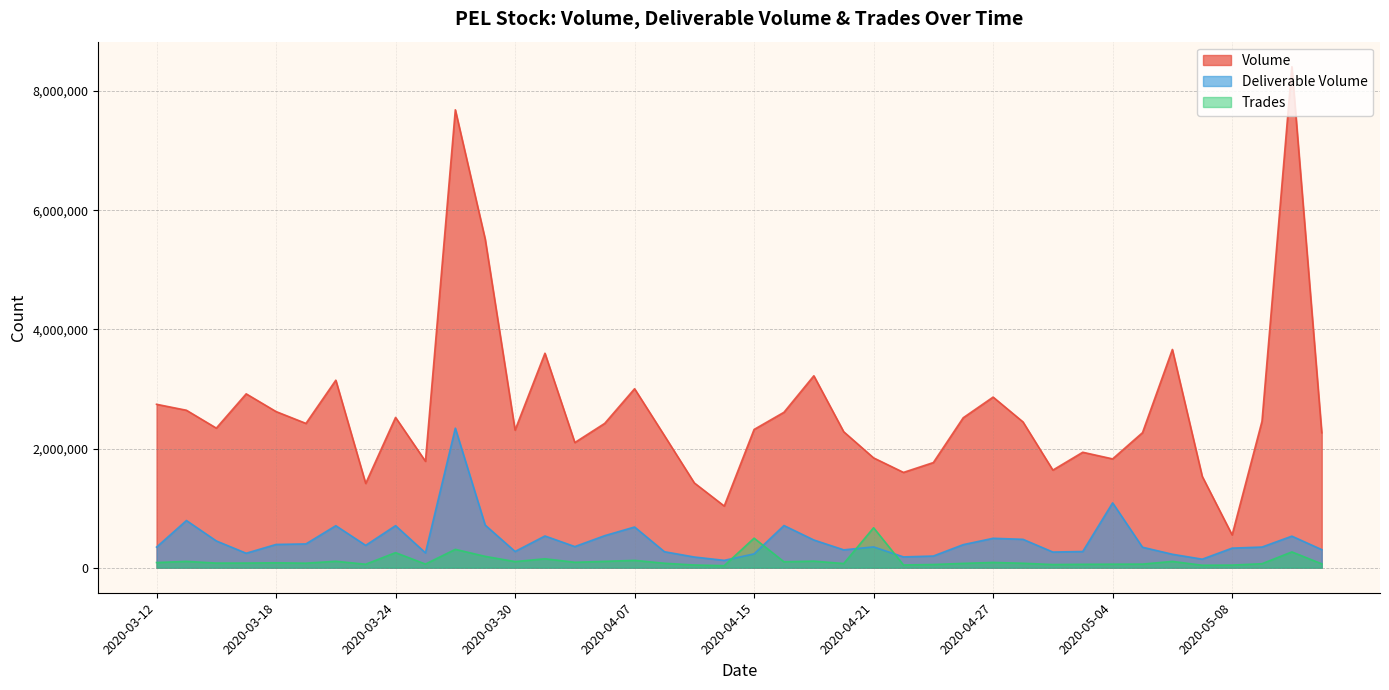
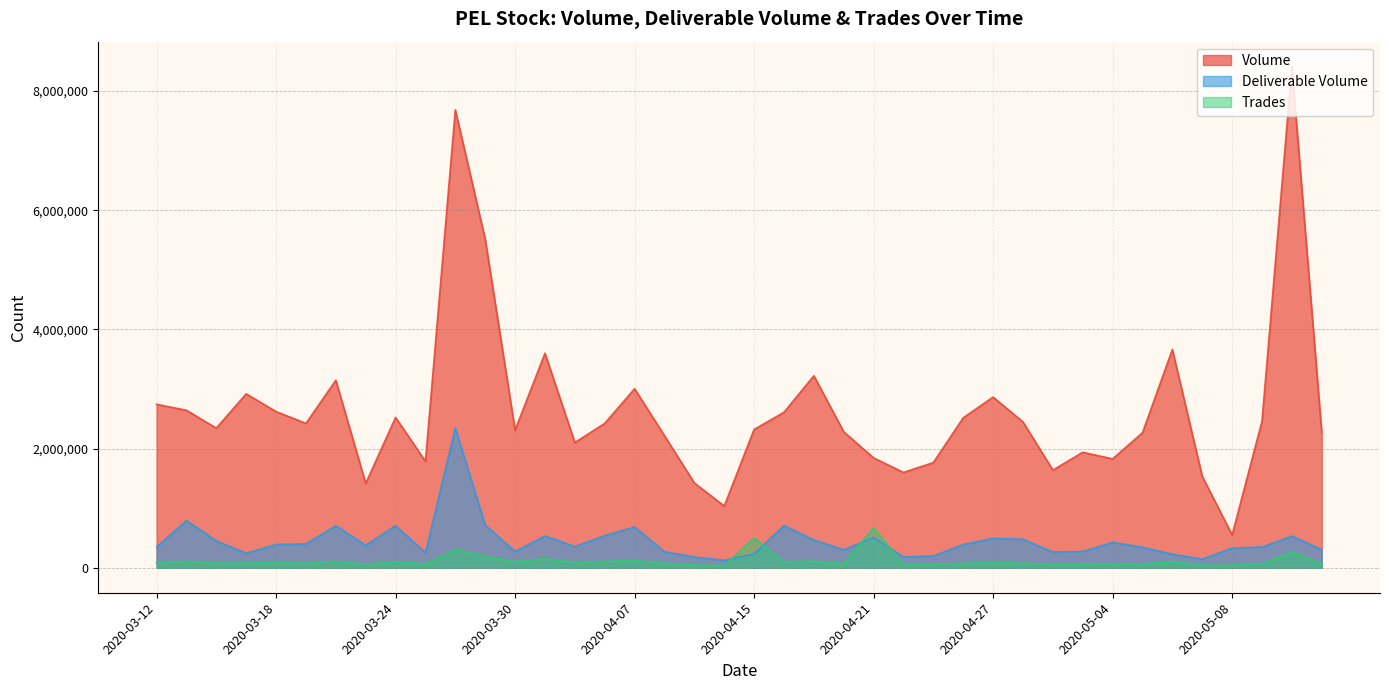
Trades, 2020-03-24: 300,000 -> 100,000
Deliverable Volume, 2020-04-21: 300,000 -> 500,000
Deliverable Volume, 2020-05-04: 1,100,000 -> 400,000
